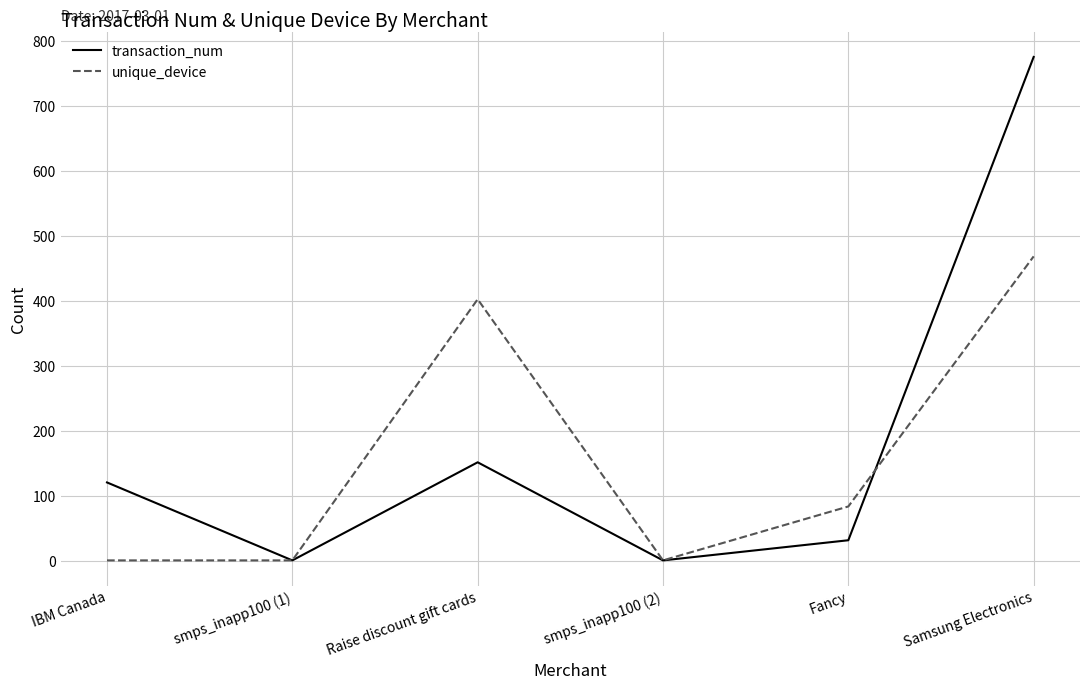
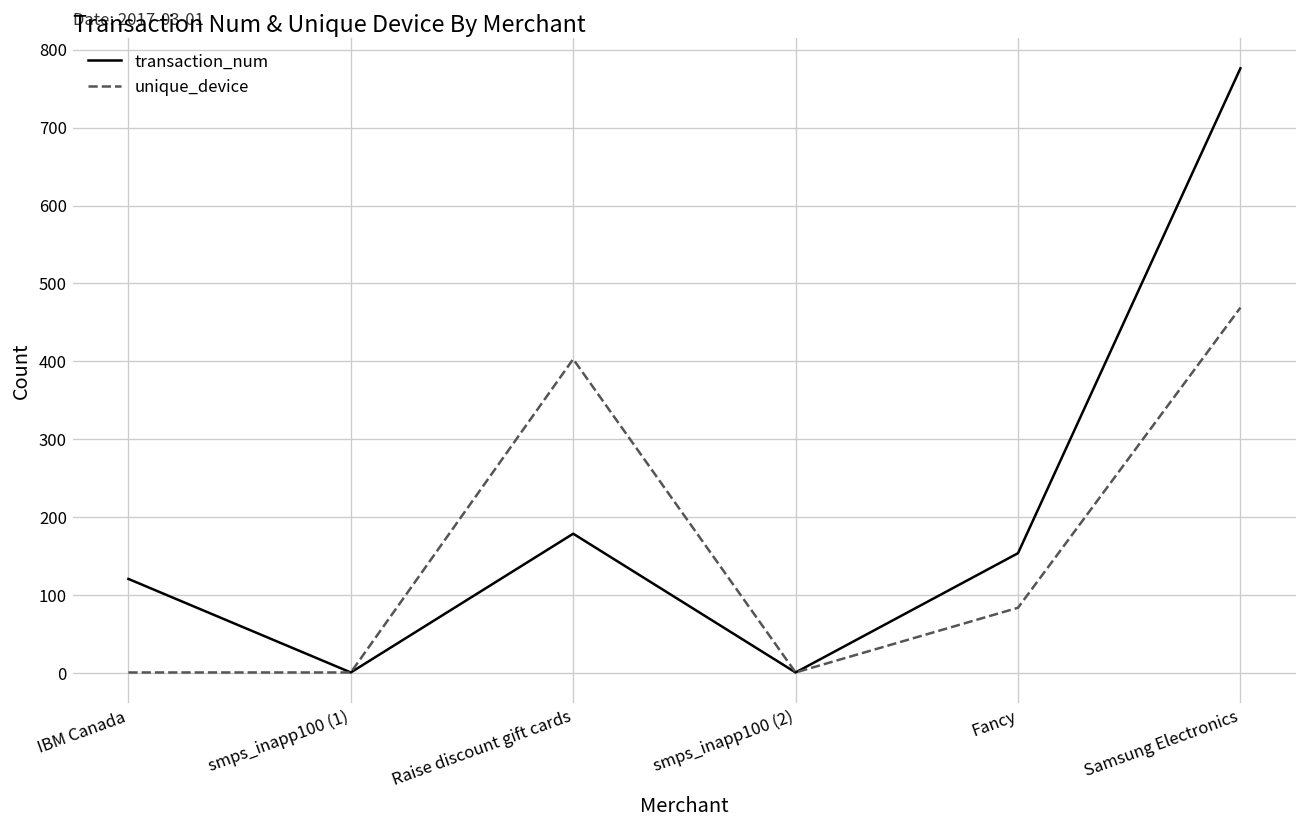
transaction_num, Raise discount gift cards: 150 -> 180
transaction_num, Fancy: 30 -> 150
